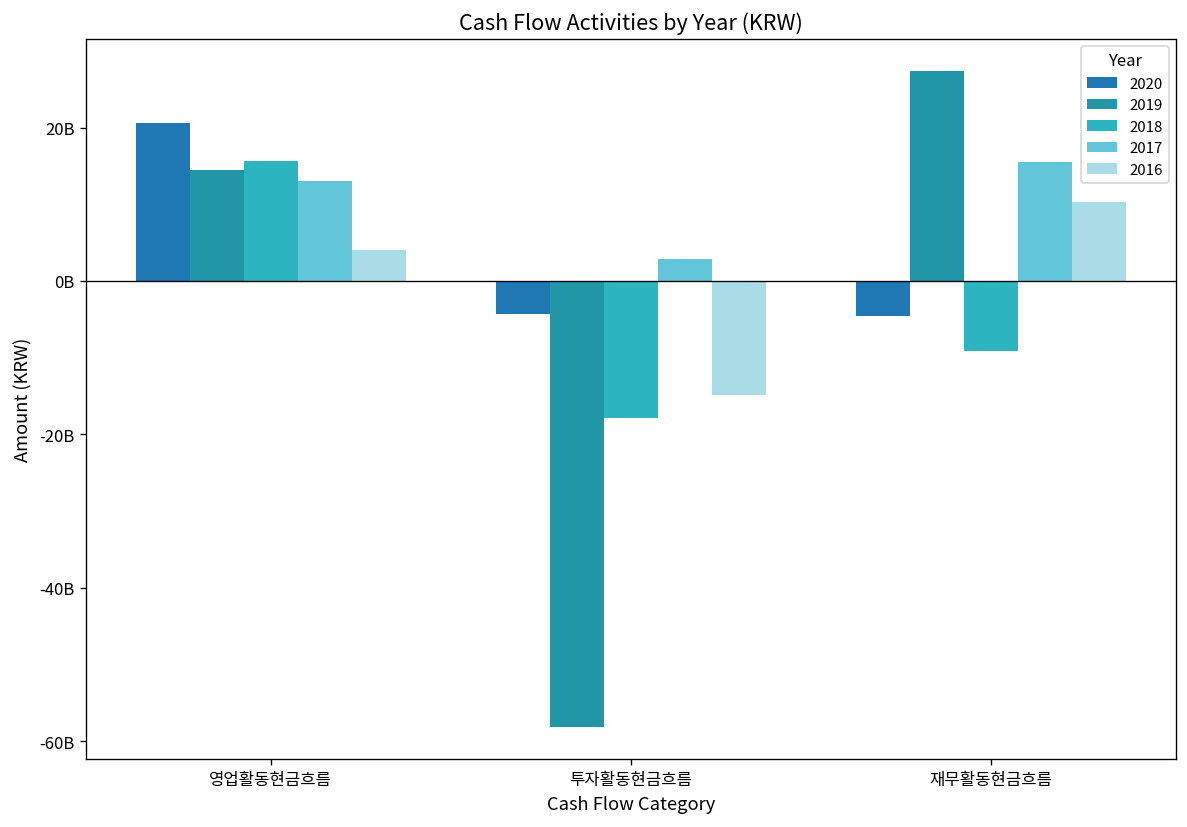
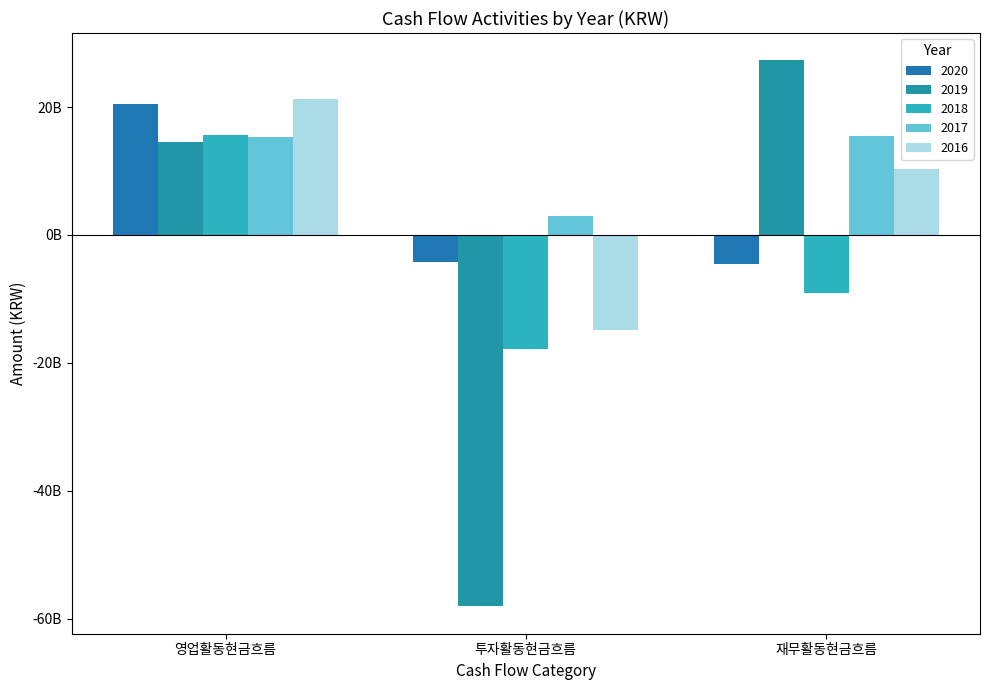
2017, 영업활동현금흐름: 13000000000 -> 15000000000
2016, 영업활동현금흐름: 4000000000 -> 21000000000
